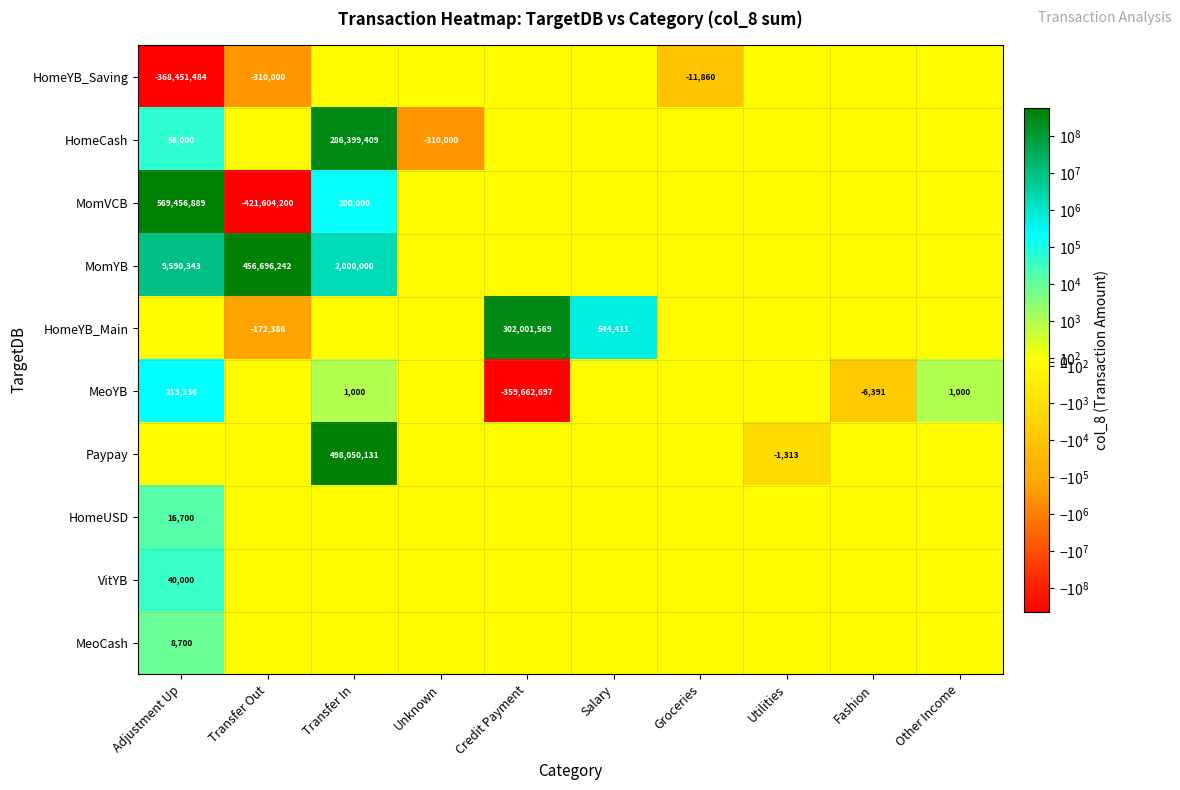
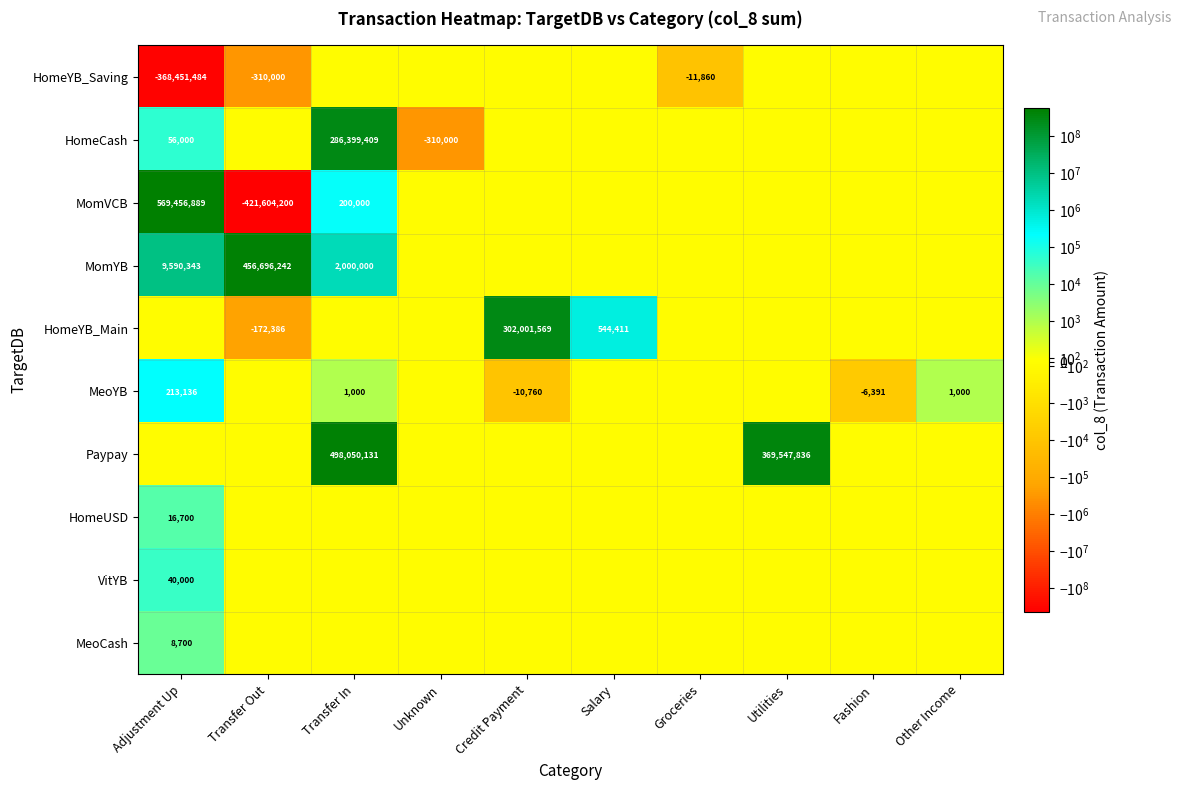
MeoYB, Credit Payment: -359,662,697 -> -10,760
Paypay, Utilities: -1,313 -> 369,547,836
